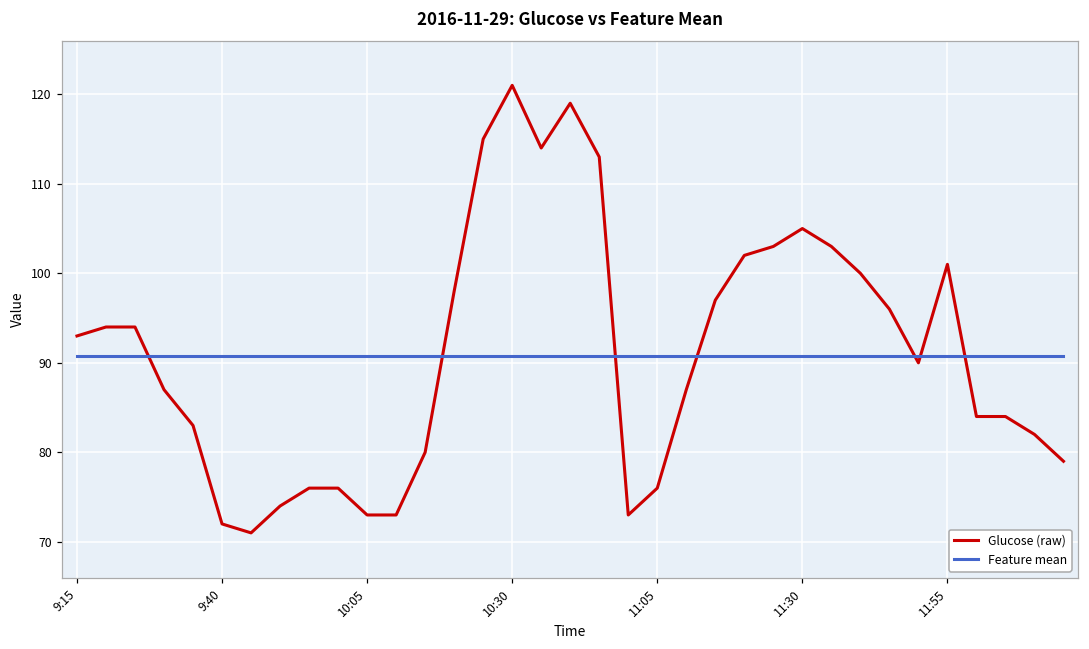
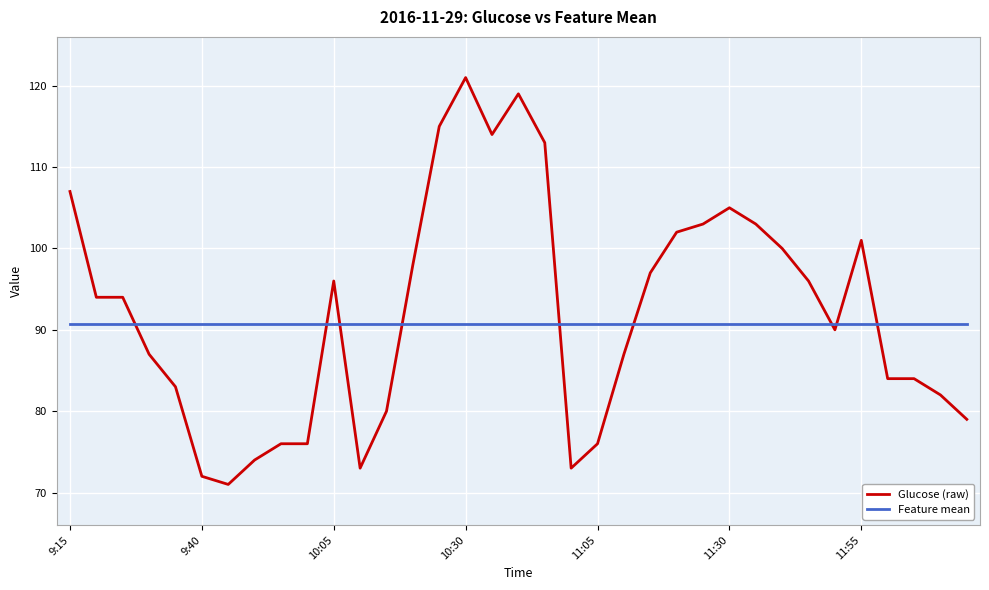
Glucose (raw), 9:15: 93 -> 107
Glucose (raw), 10:05: 73 -> 96
